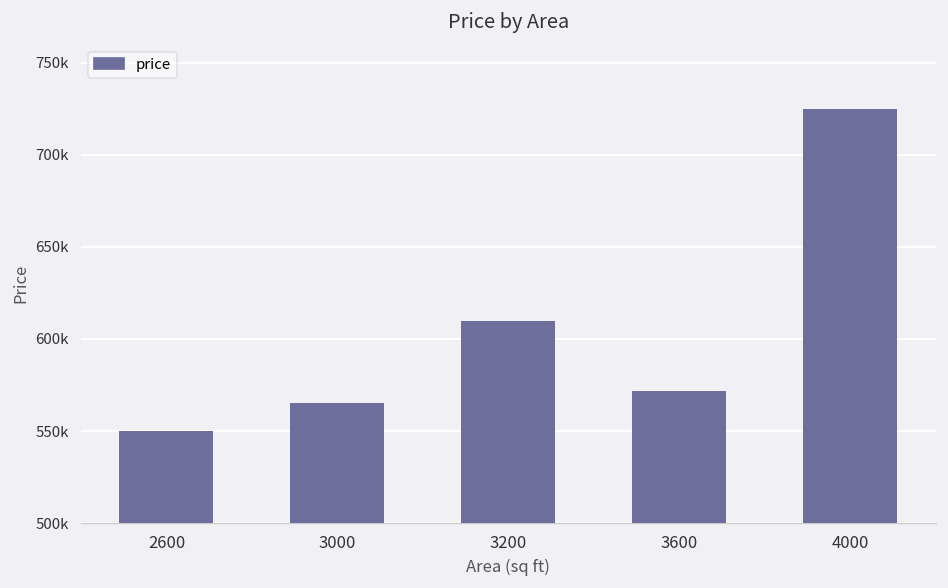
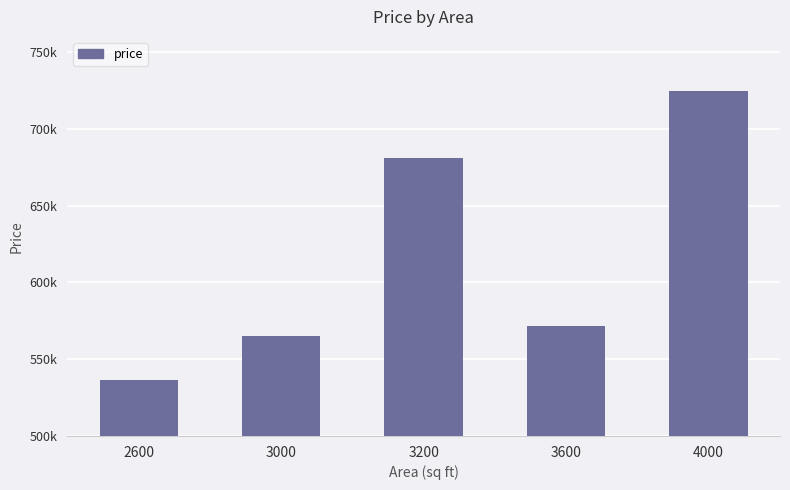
2600: 550000 -> 536000
3200: 610000 -> 681000
